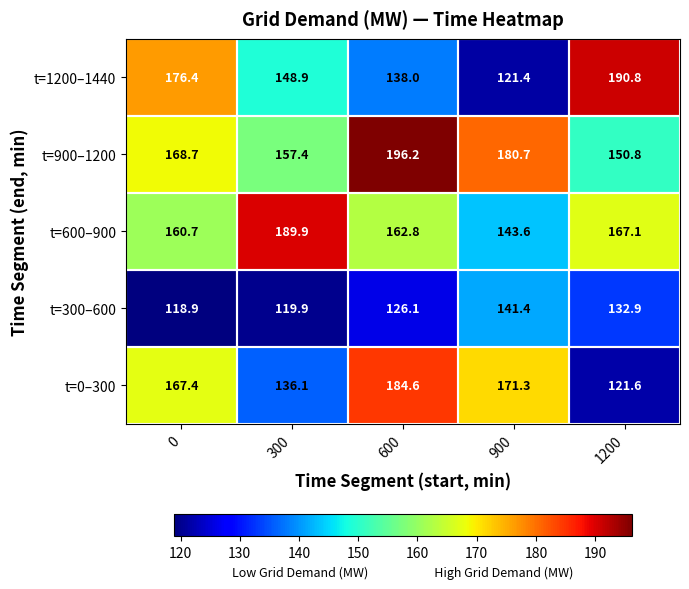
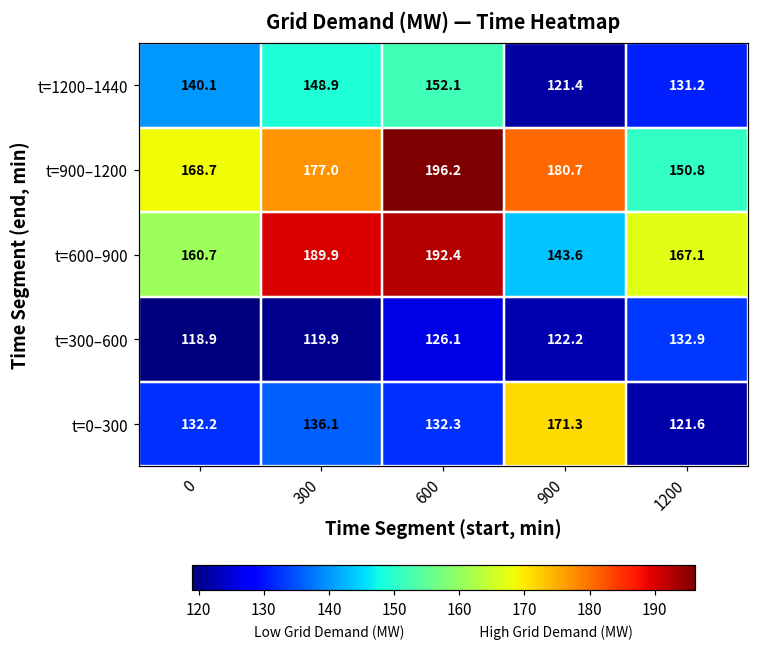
t=1200–1440, 0: 176.4 -> 140.1
t=1200–1440, 600: 138.0 -> 152.1
t=1200–1440, 1200: 190.8 -> 131.2
t=900–1200, 300: 157.4 -> 177.0
t=600–900, 600: 162.8 -> 192.4
t=300–600, 900: 141.4 -> 122.2
t=0–300, 0: 167.4 -> 132.2
t=0–300, 600: 184.6 -> 132.3
